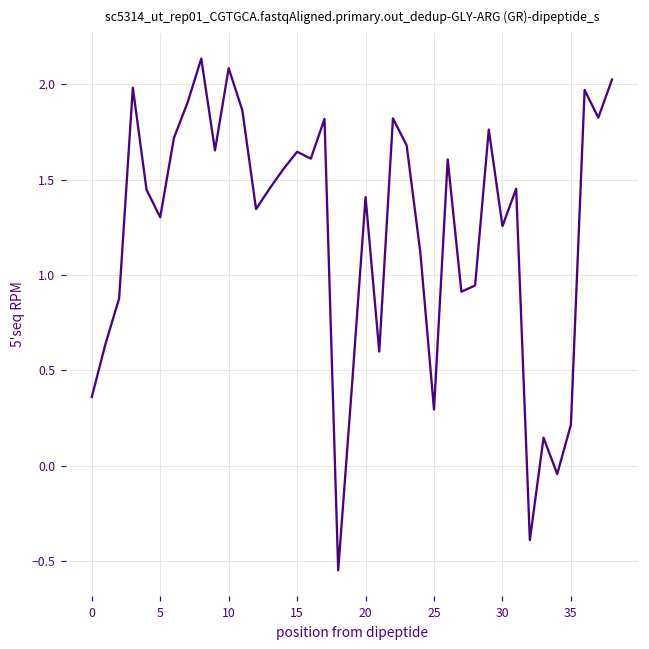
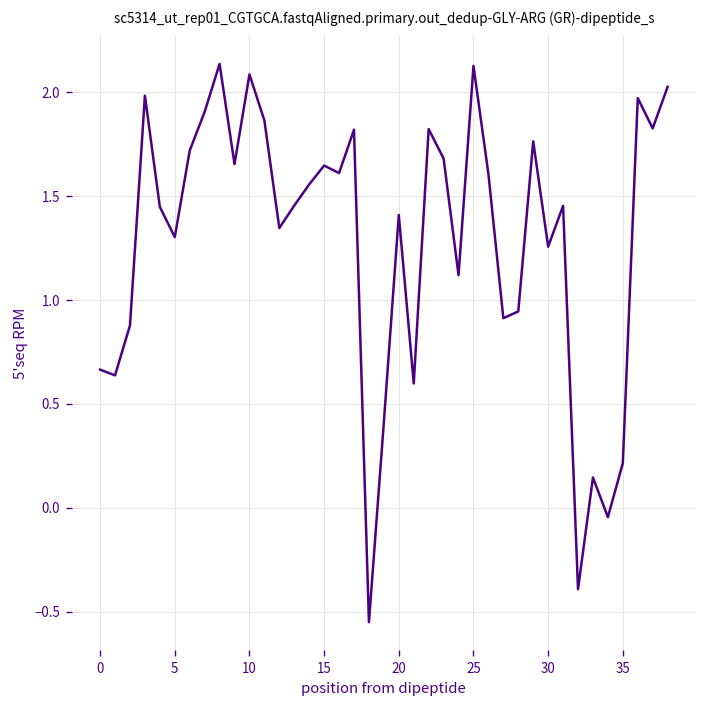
0: 0.36 -> 0.66
25: 0.29 -> 2.13
